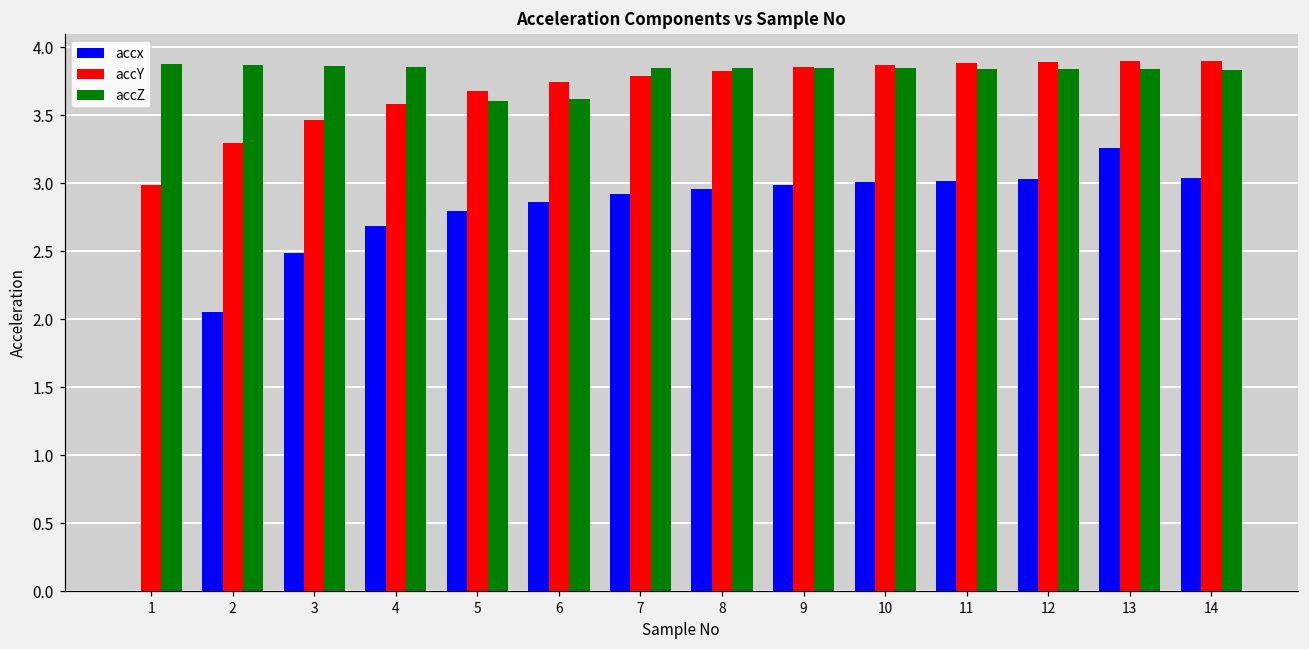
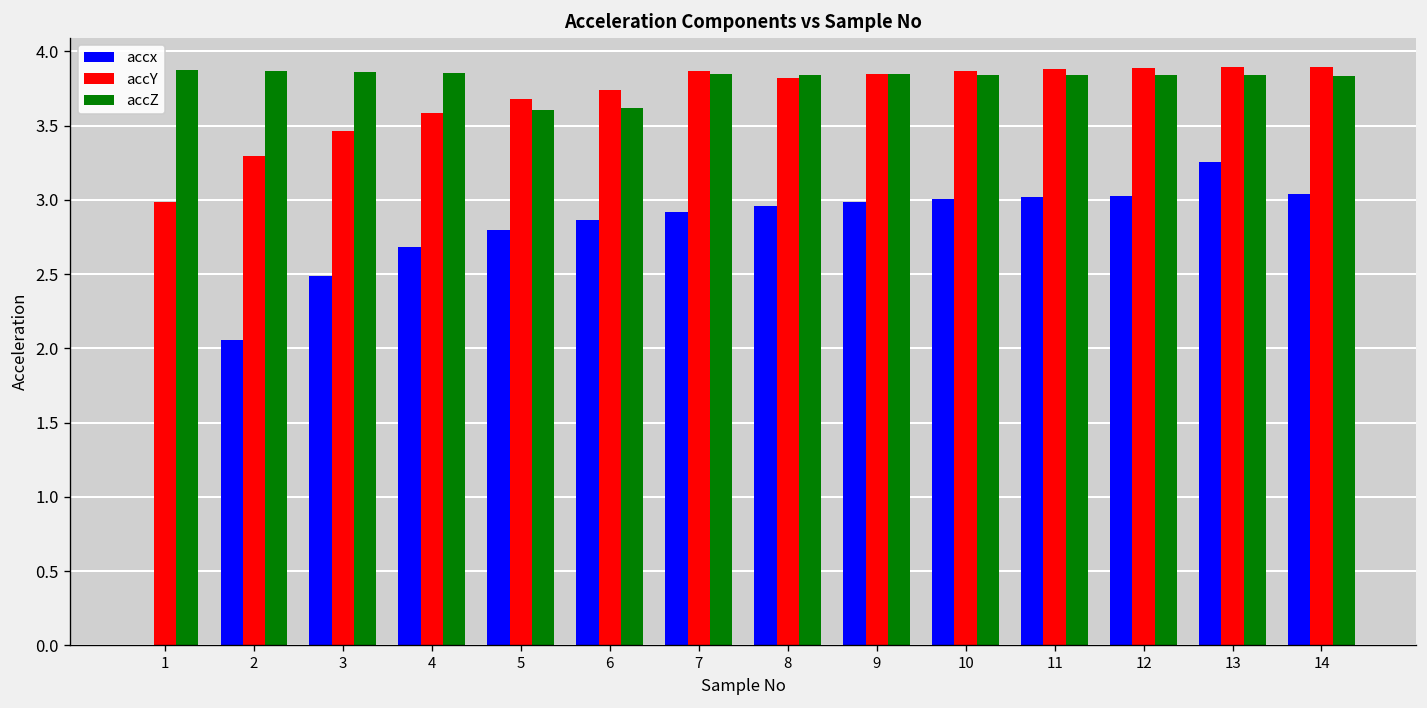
accY, 7: 3.79 -> 3.87
